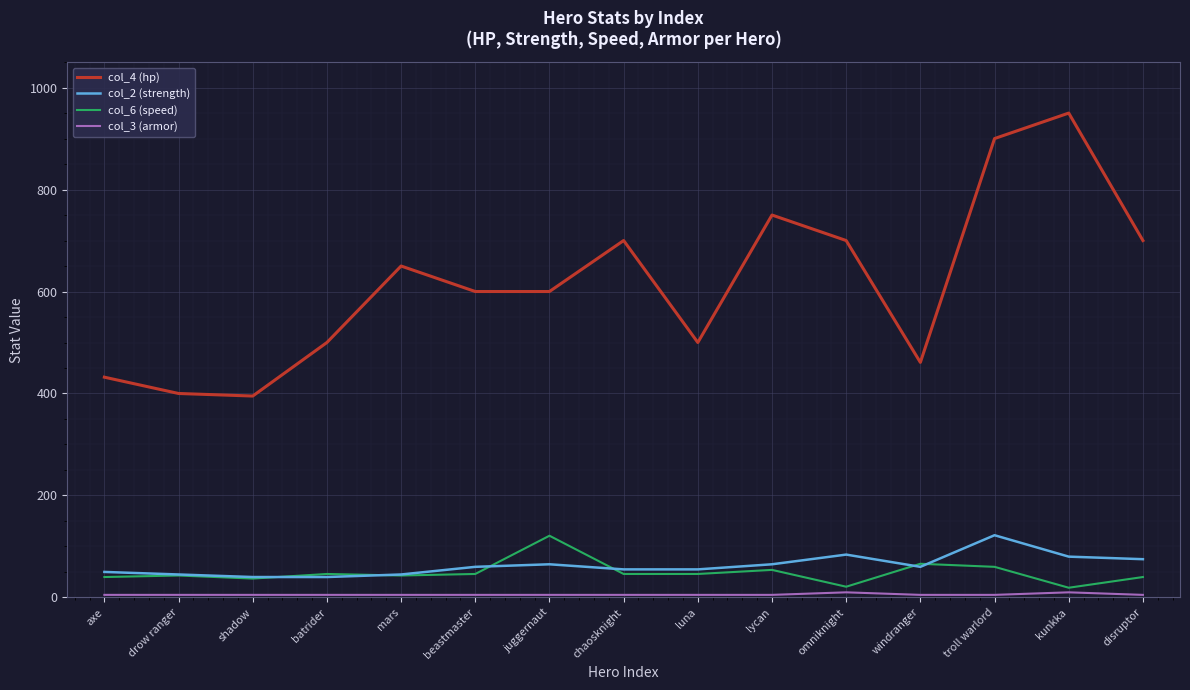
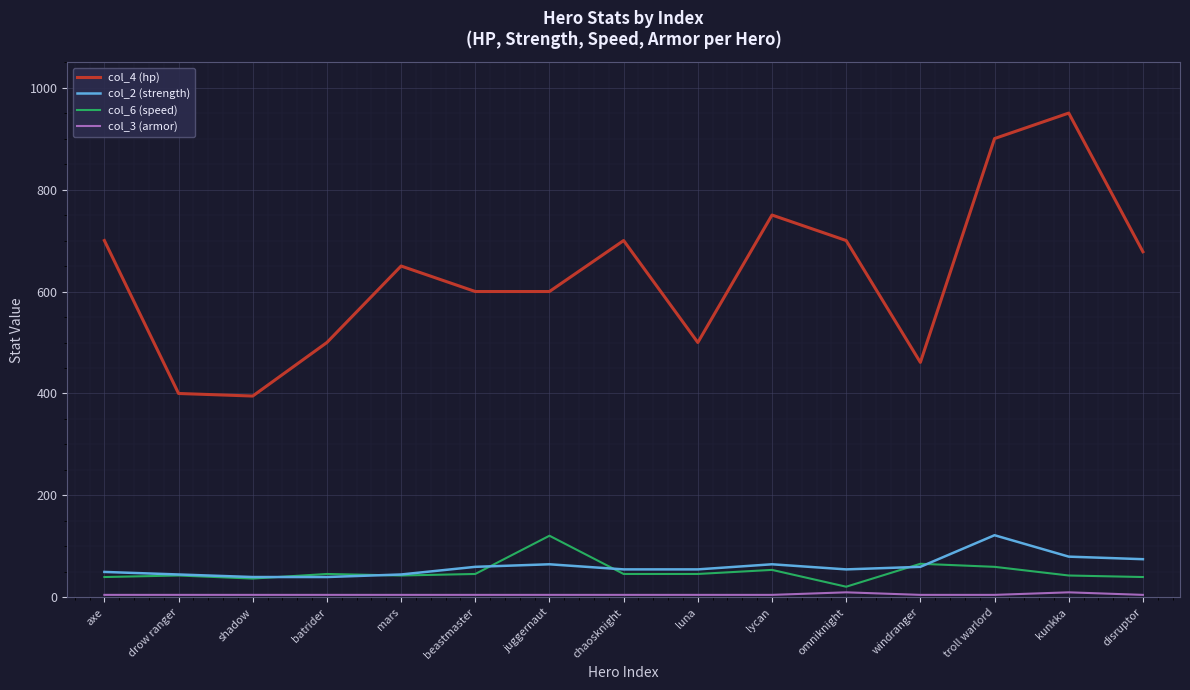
col_4 (hp), axe: 430 -> 700
col_2 (strength), omniknight: 80 -> 60
col_6 (speed), kunkka: 20 -> 40
col_4 (hp), disruptor: 700 -> 680
